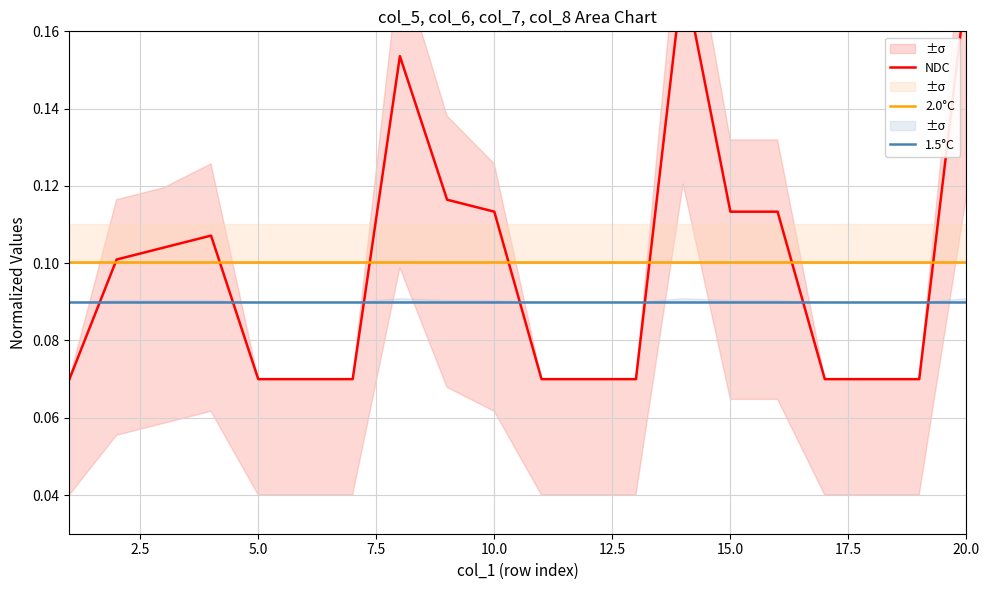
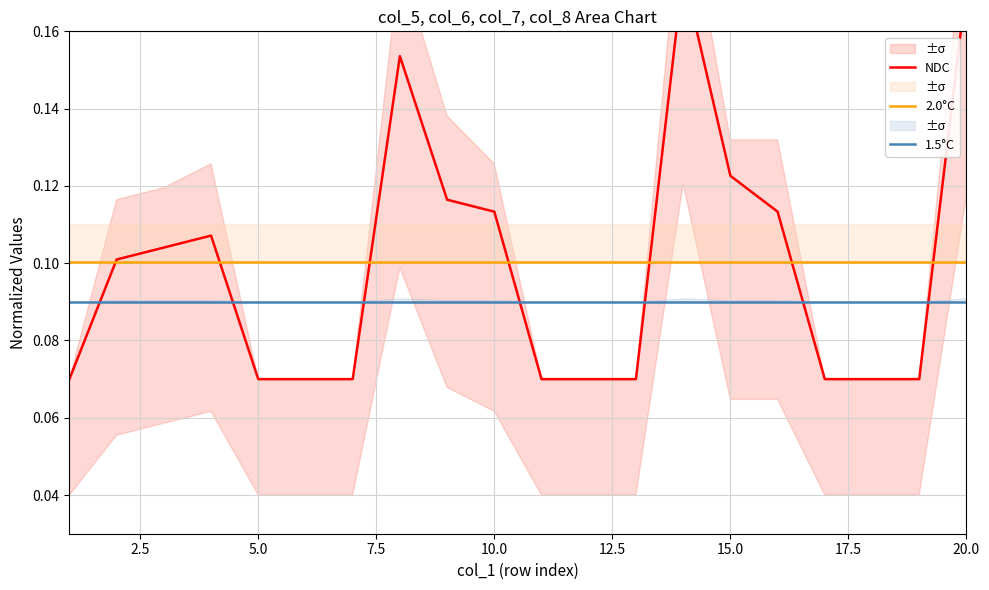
NDC, 15.0: 0.113 -> 0.123
